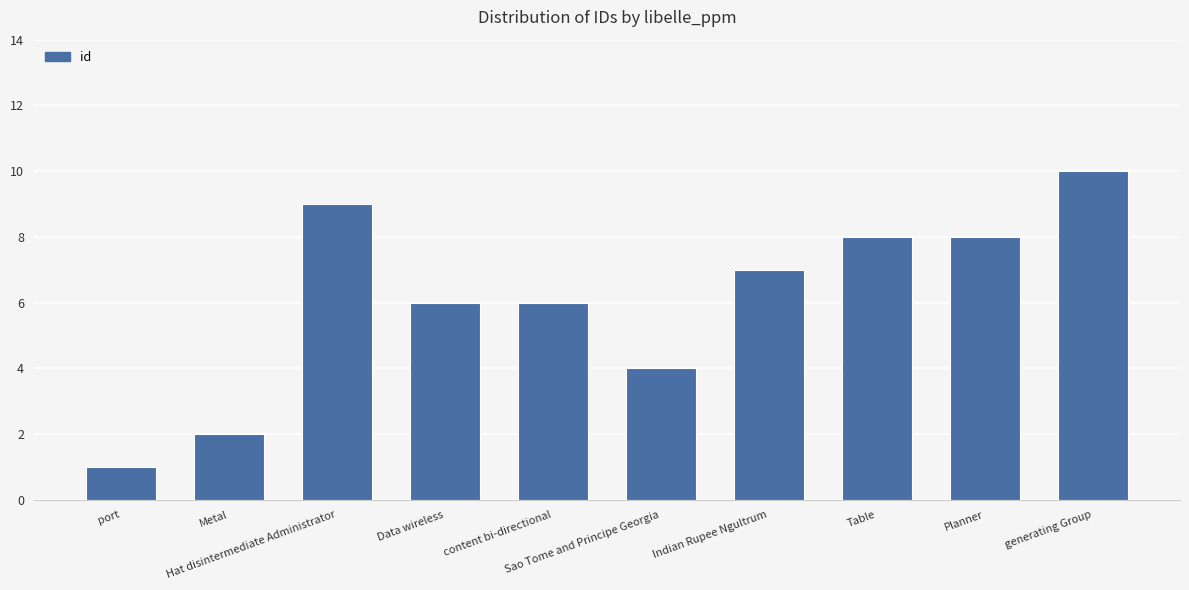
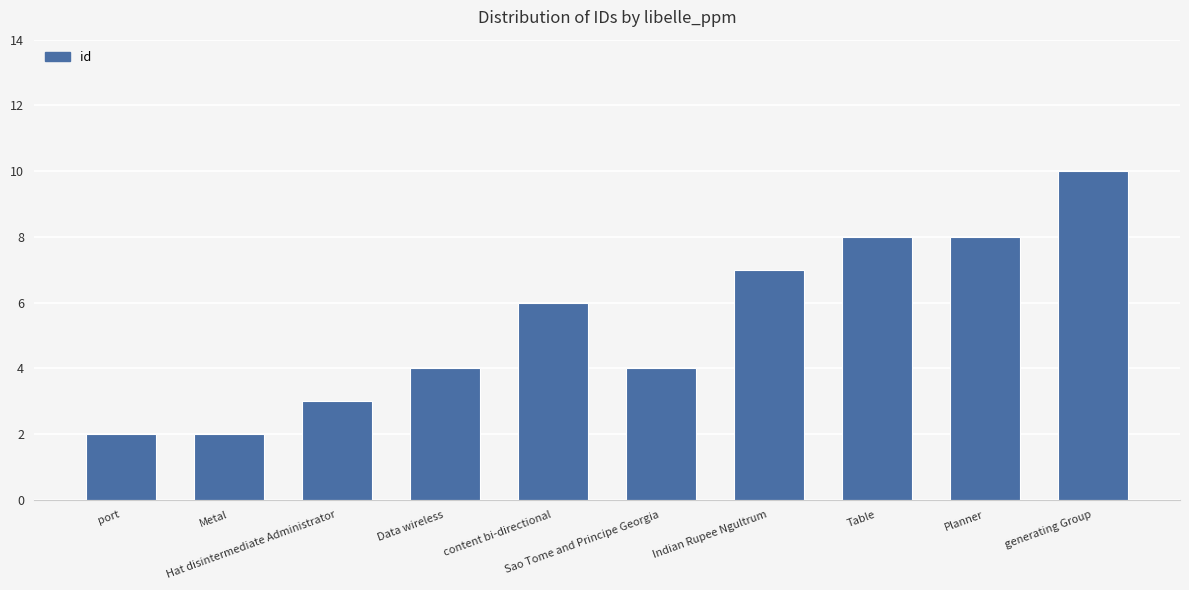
port: 1 -> 2
Hat disintermediate Administrator: 9 -> 3
Data wireless: 6 -> 4
